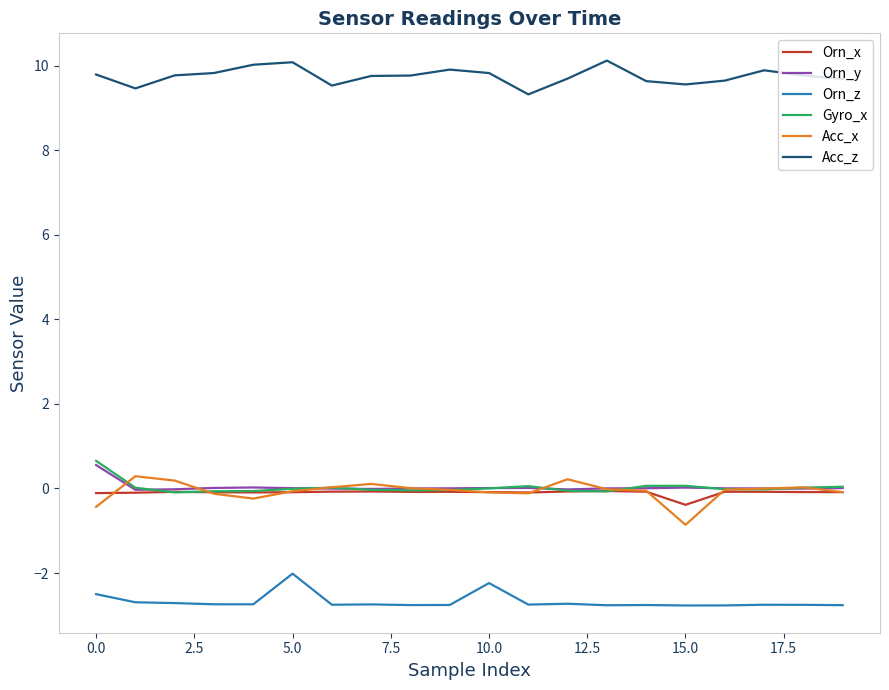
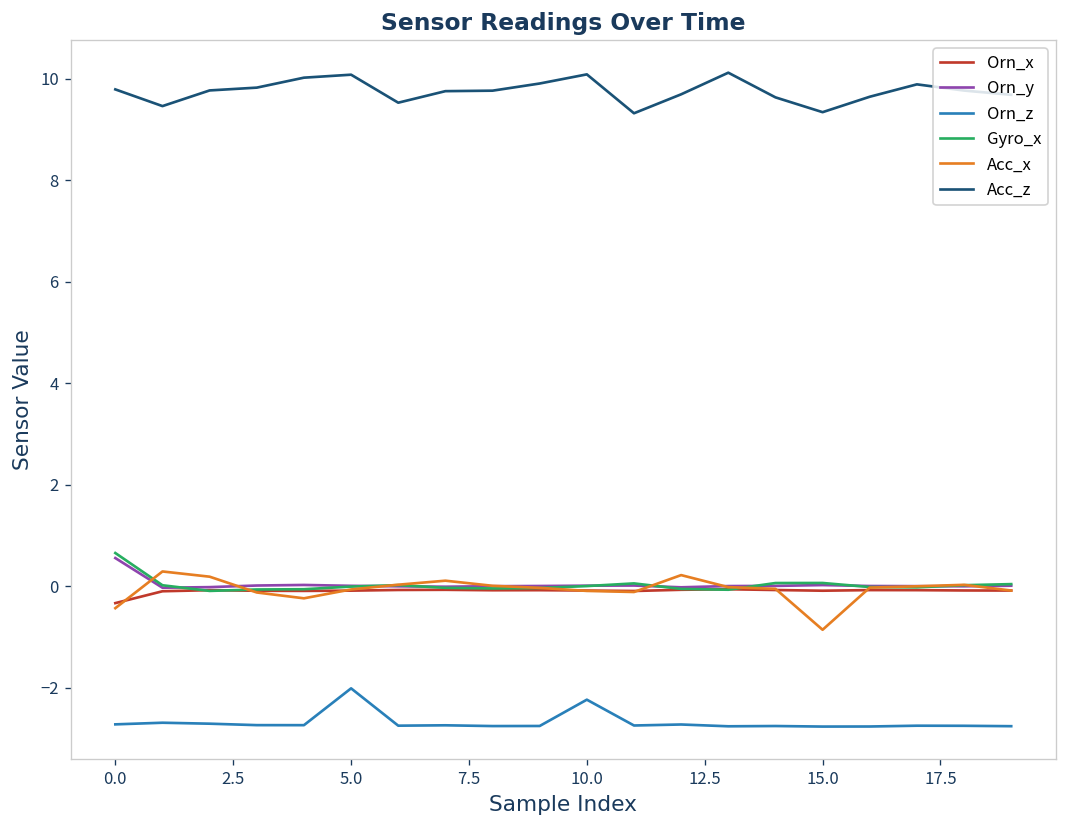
Orn_x, 0.0: -0.1 -> -0.3
Orn_z, 0.0: -2.5 -> -2.7
Acc_z, 10.0: 9.8 -> 10.1
Orn_x, 15.0: -0.4 -> -0.1
Acc_z, 15.0: 9.6 -> 9.3
